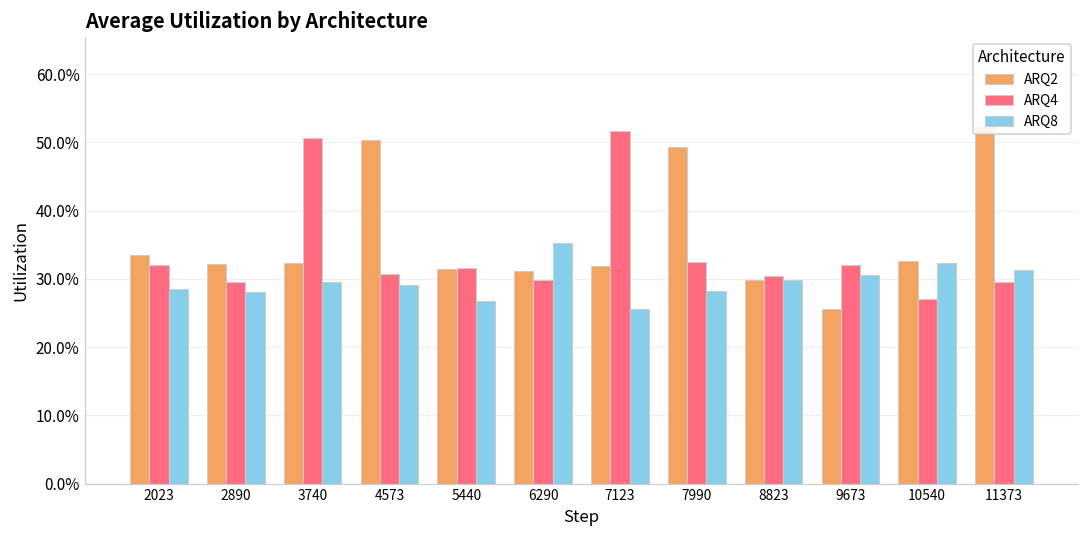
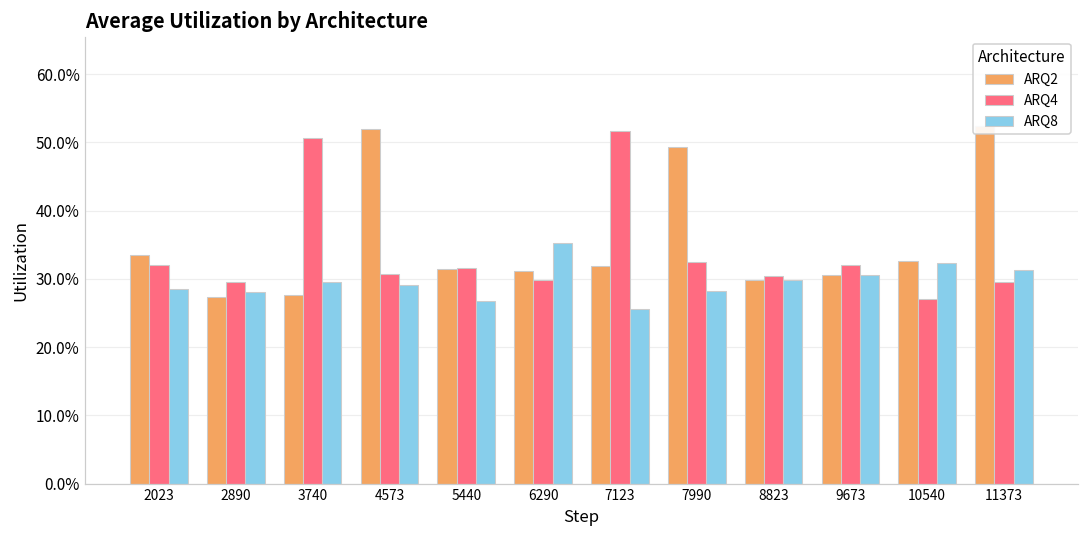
ARQ2, 2890: 32% -> 27%
ARQ2, 3740: 32% -> 28%
ARQ2, 4573: 50% -> 52%
ARQ2, 9673: 26% -> 31%
